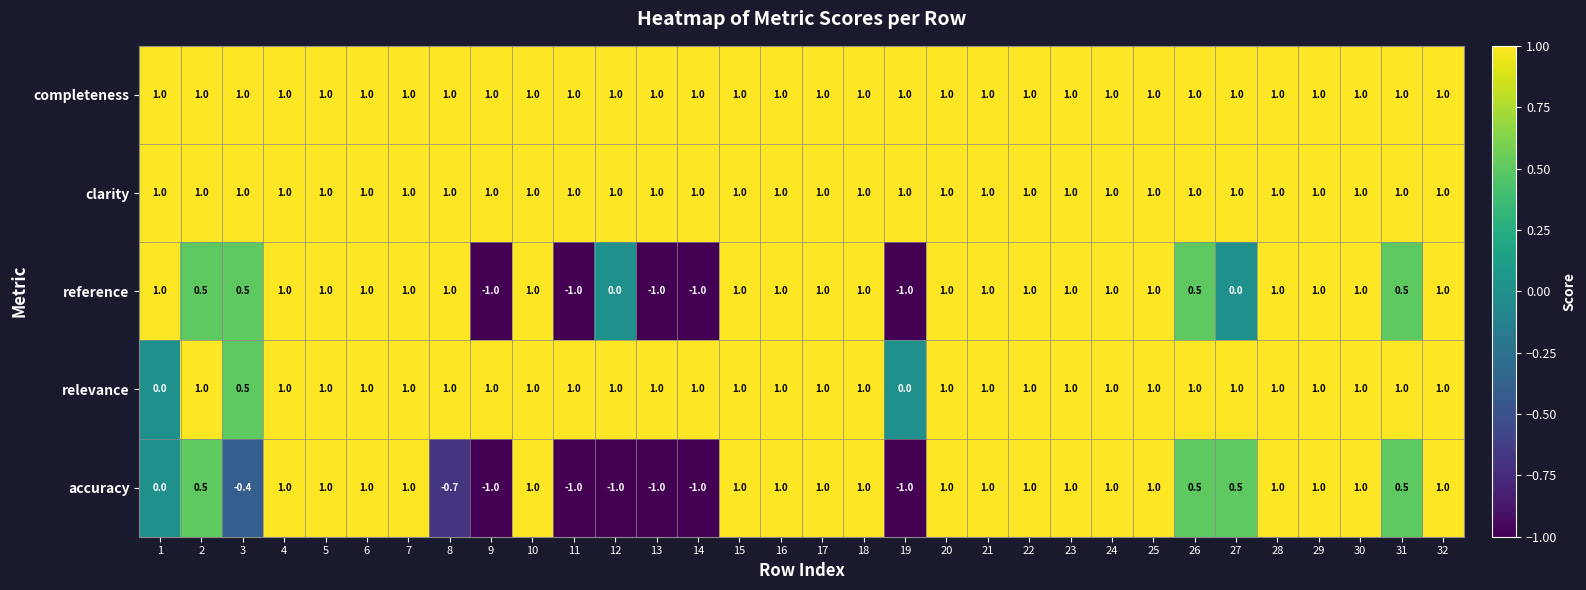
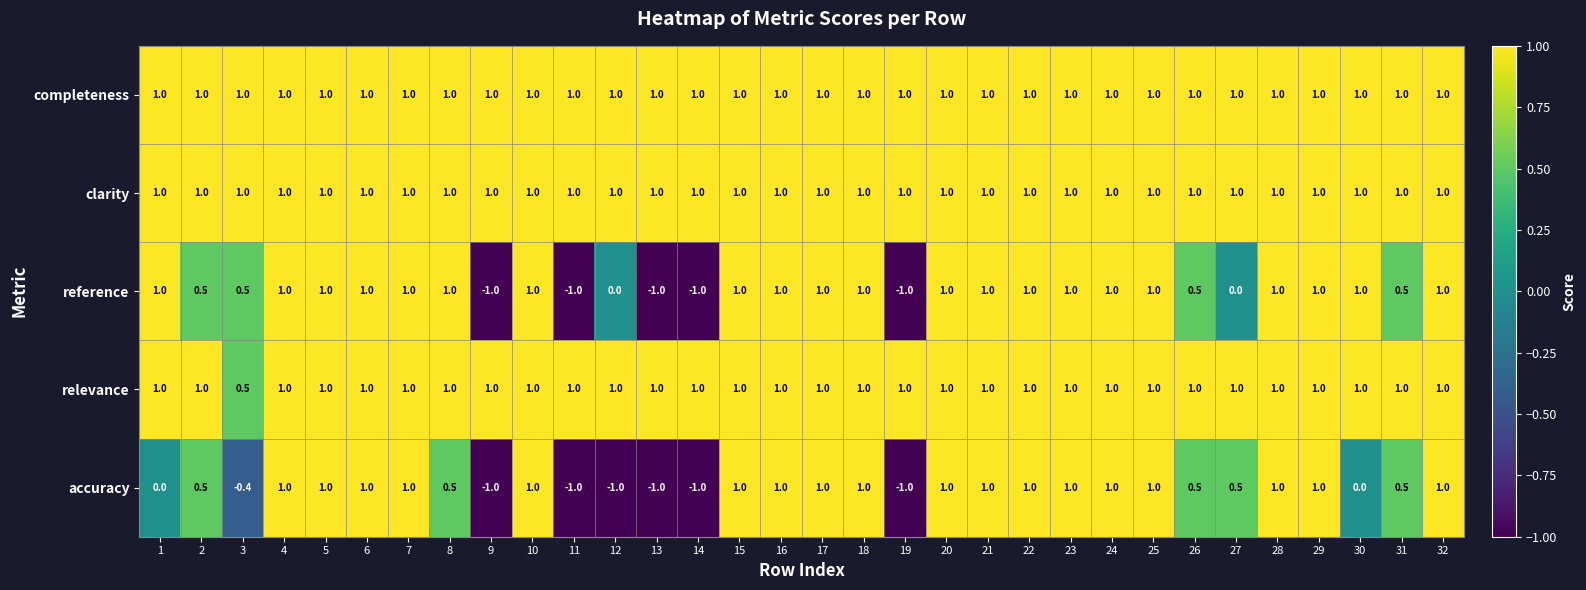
relevance, 1: 0.0 -> 1.0
relevance, 19: 0.0 -> 1.0
accuracy, 8: -0.7 -> 0.5
accuracy, 30: 1.0 -> 0.0
